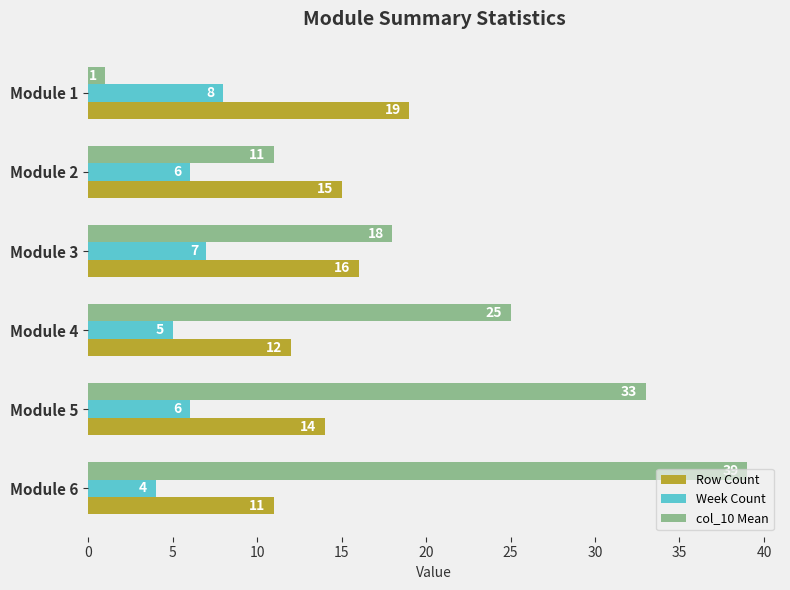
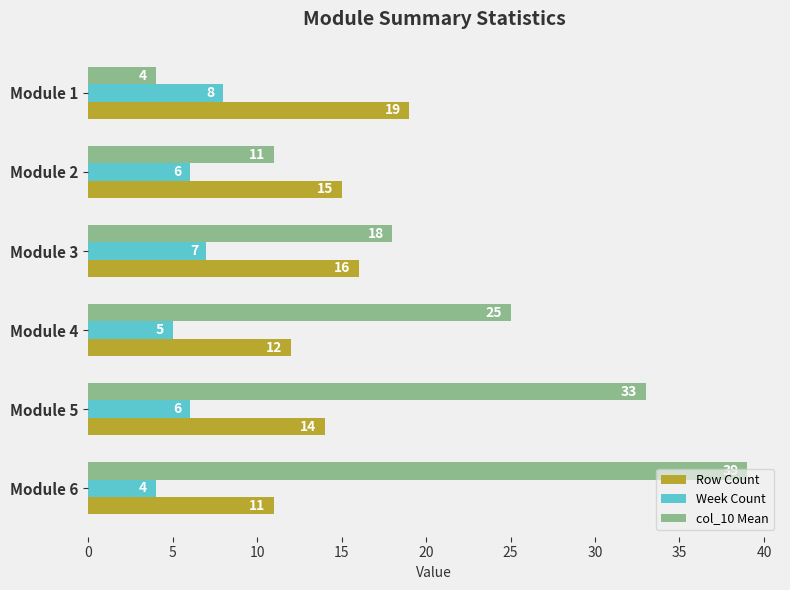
col_10 Mean, Module 1: 1 -> 4
